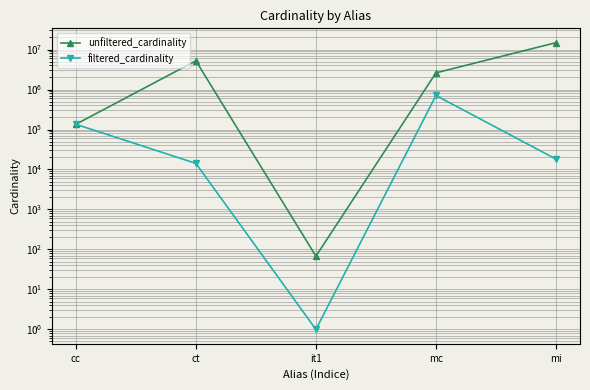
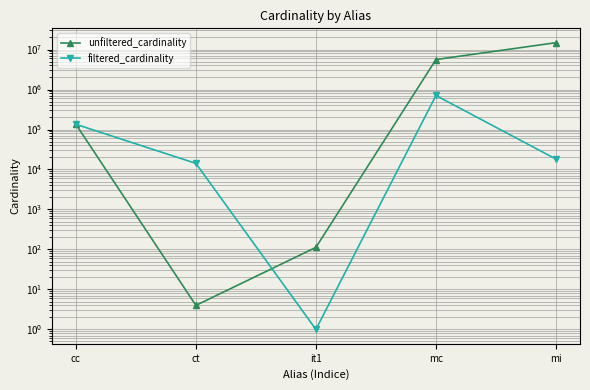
unfiltered_cardinality, ct: 5000000 -> 4
unfiltered_cardinality, it1: 70 -> 110
unfiltered_cardinality, mc: 3000000 -> 6000000
